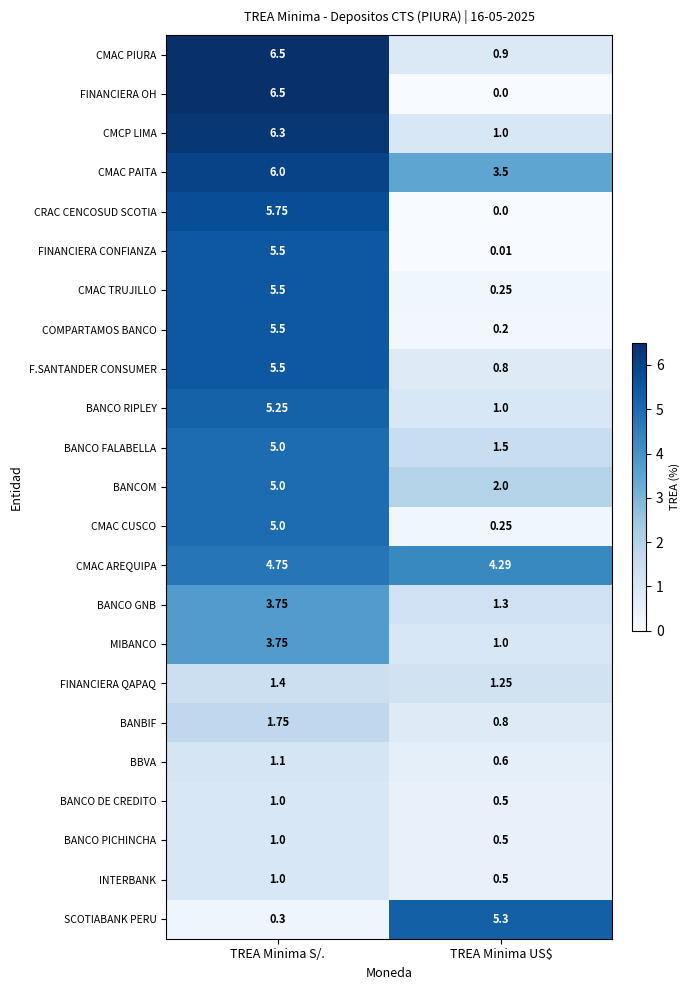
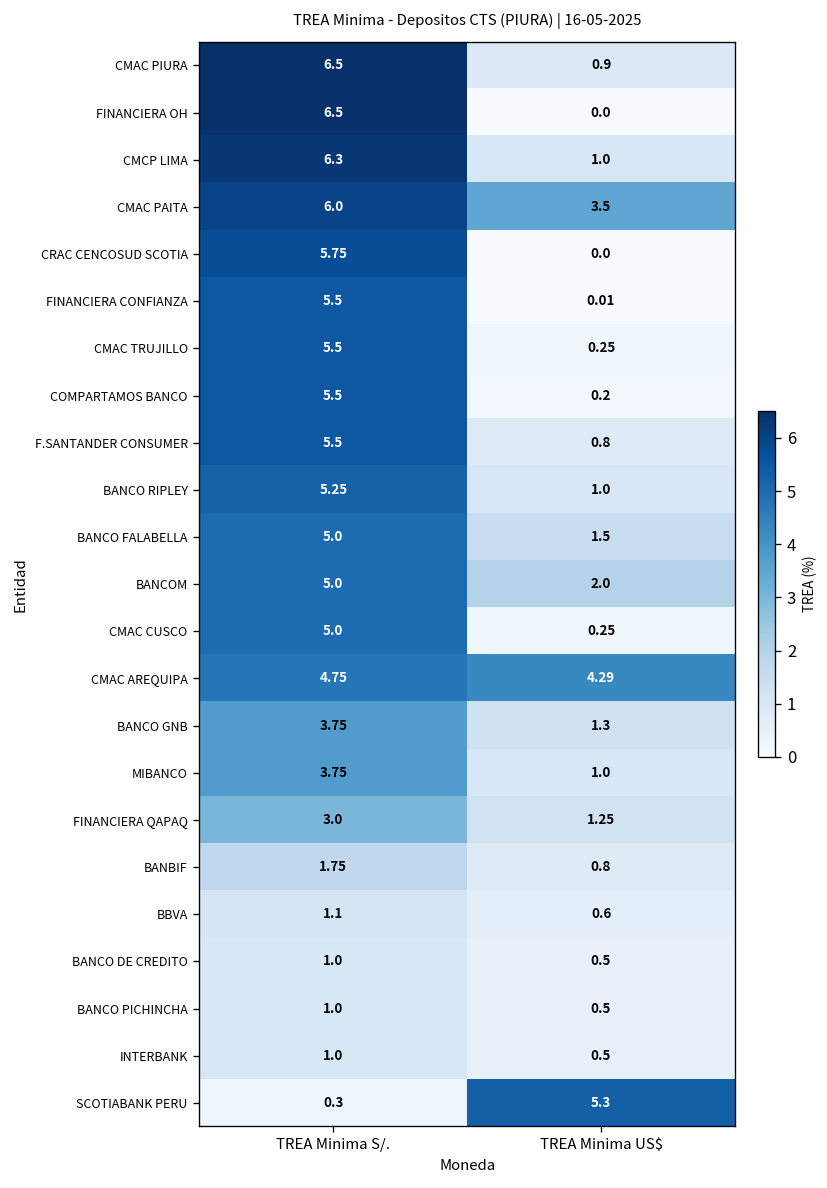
FINANCIERA QAPAQ, TREA Minima S/.: 1.4 -> 3.0
